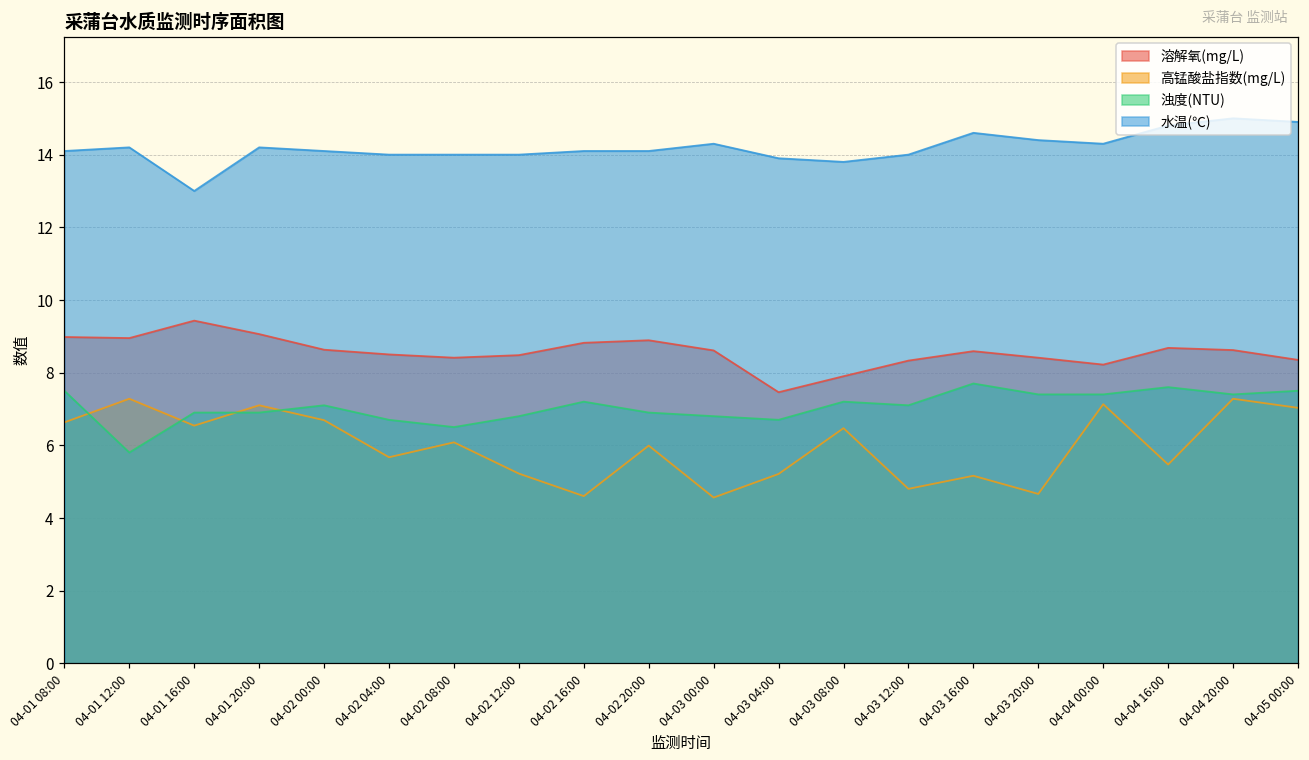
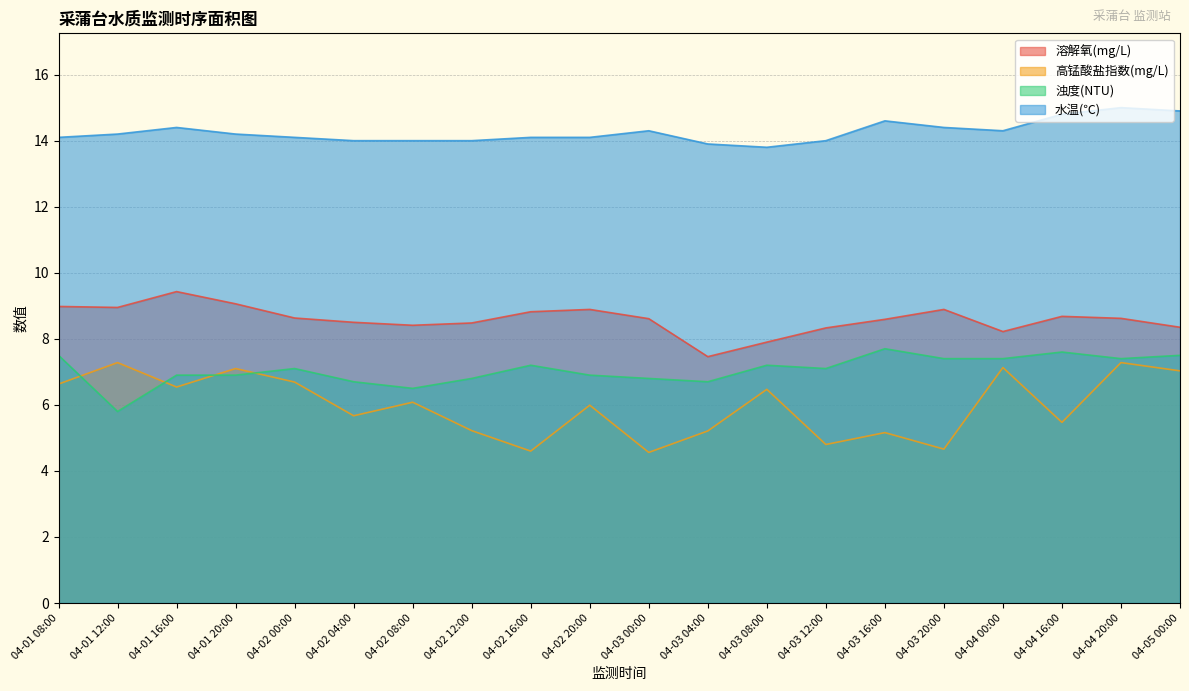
水温(℃), 04-01 16:00: 13.0 -> 14.4
溶解氧(mg/L), 04-03 20:00: 8.4 -> 8.9
